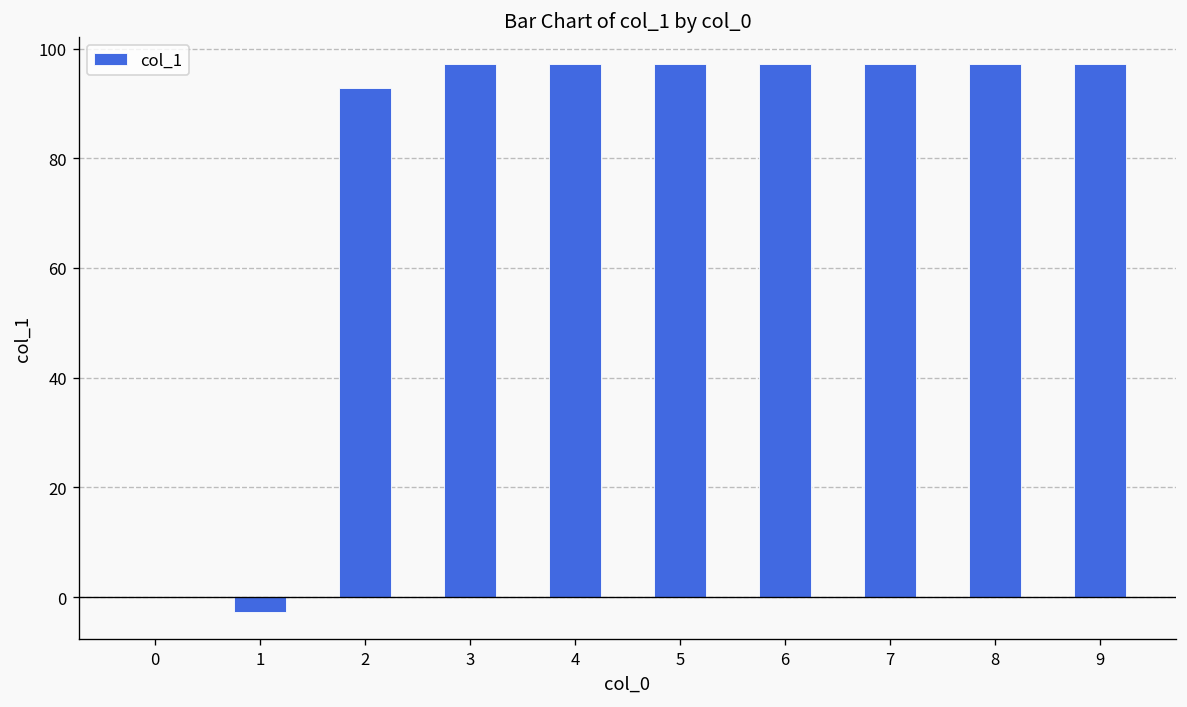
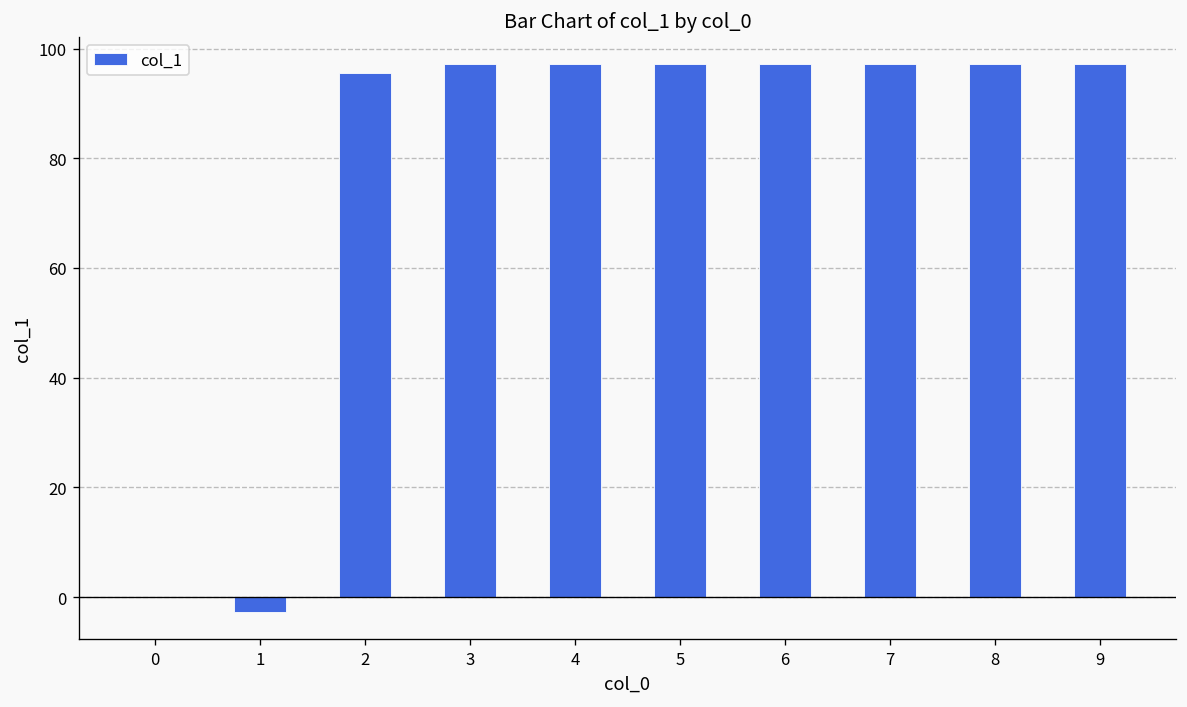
2: 93 -> 96
